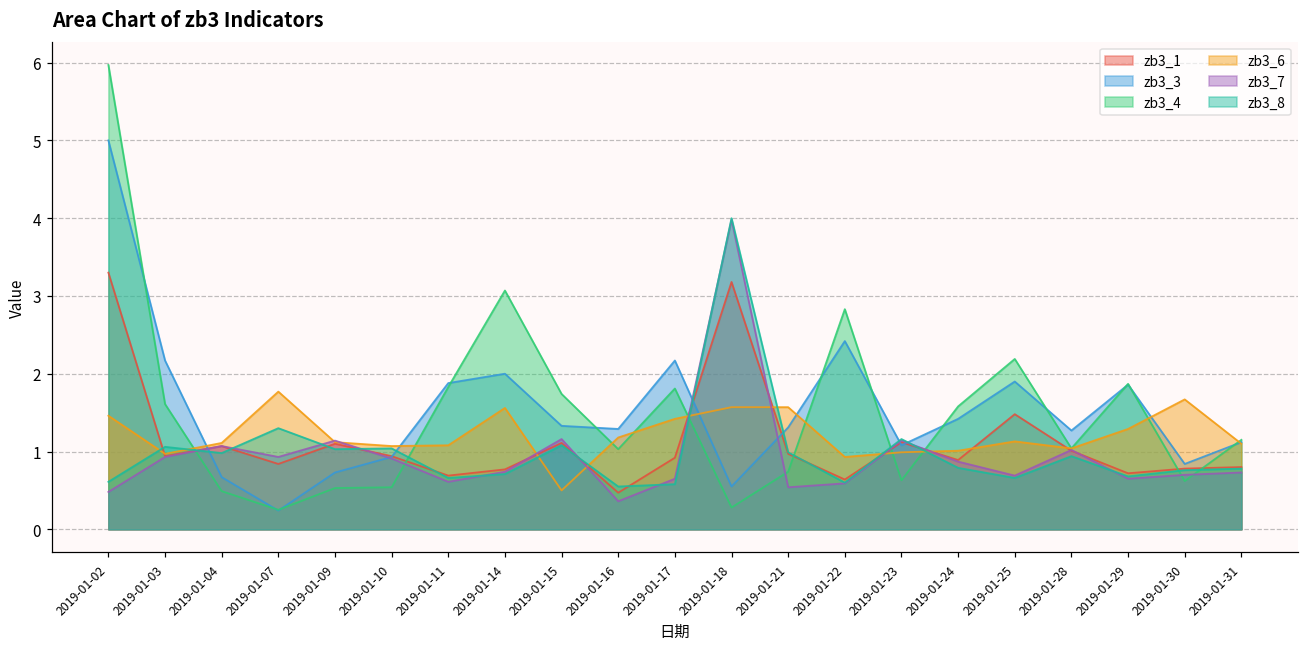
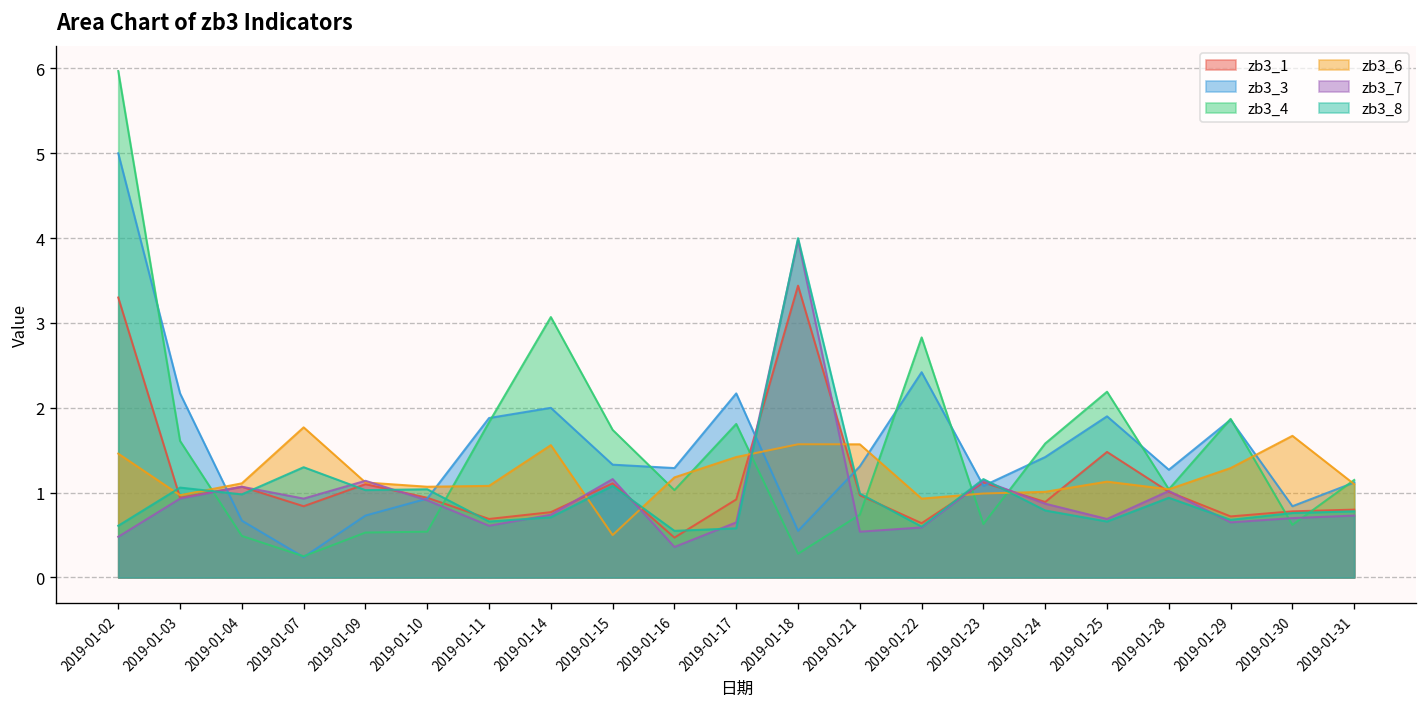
zb3_1, 2019-01-18: 3.2 -> 3.4
